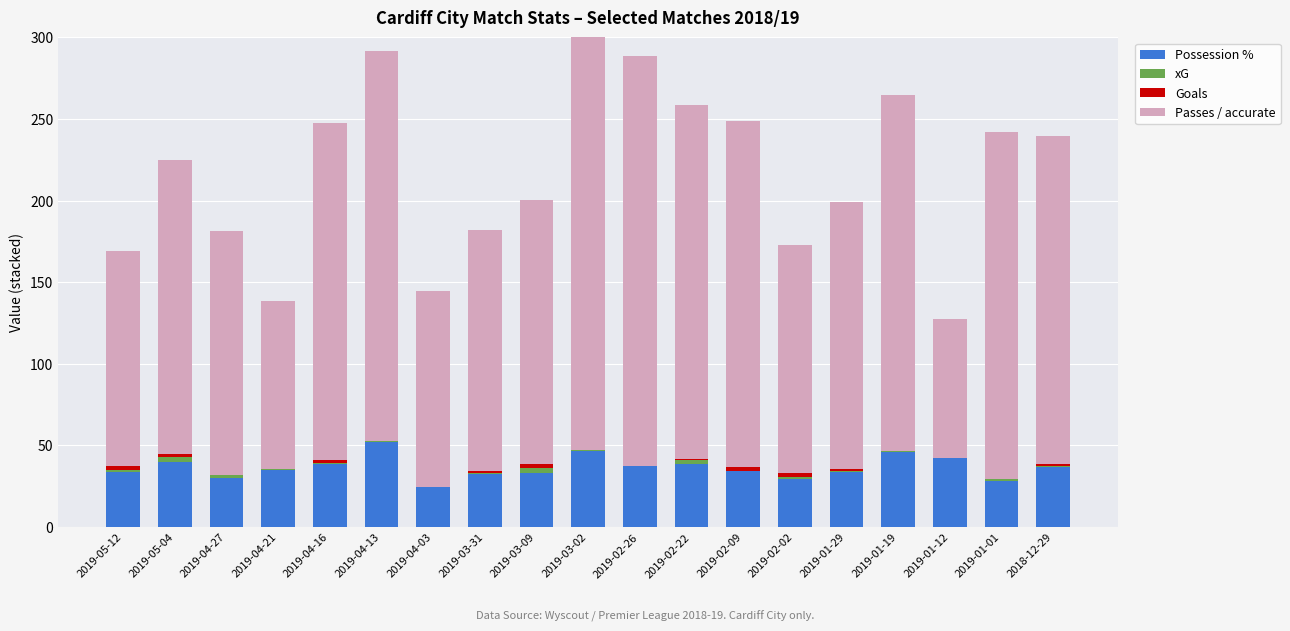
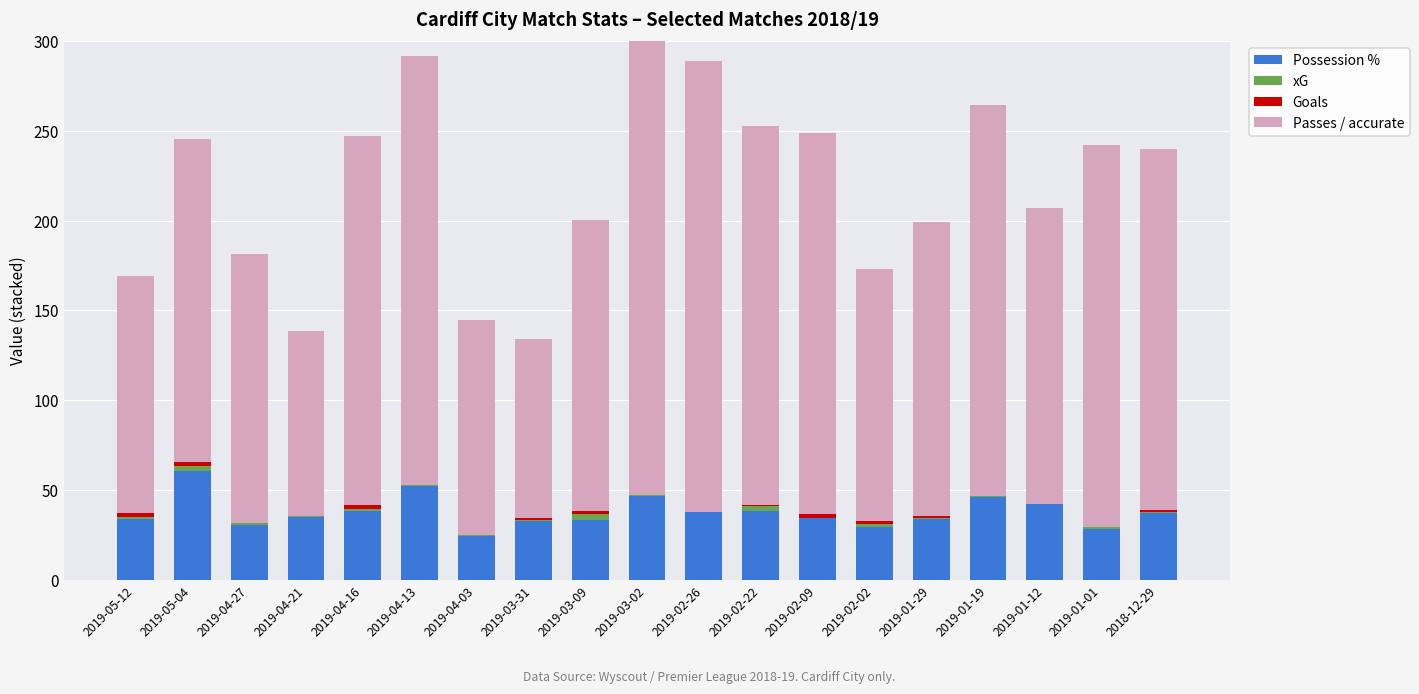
Possession %, 2019-05-04: 40 -> 61
Passes / accurate, 2019-03-31: 148 -> 100
Passes / accurate, 2019-02-22: 217 -> 211
Passes / accurate, 2019-01-12: 85 -> 165
